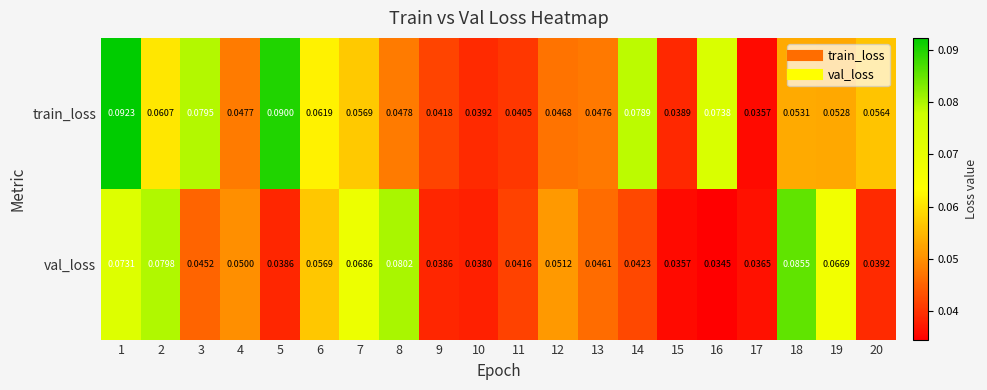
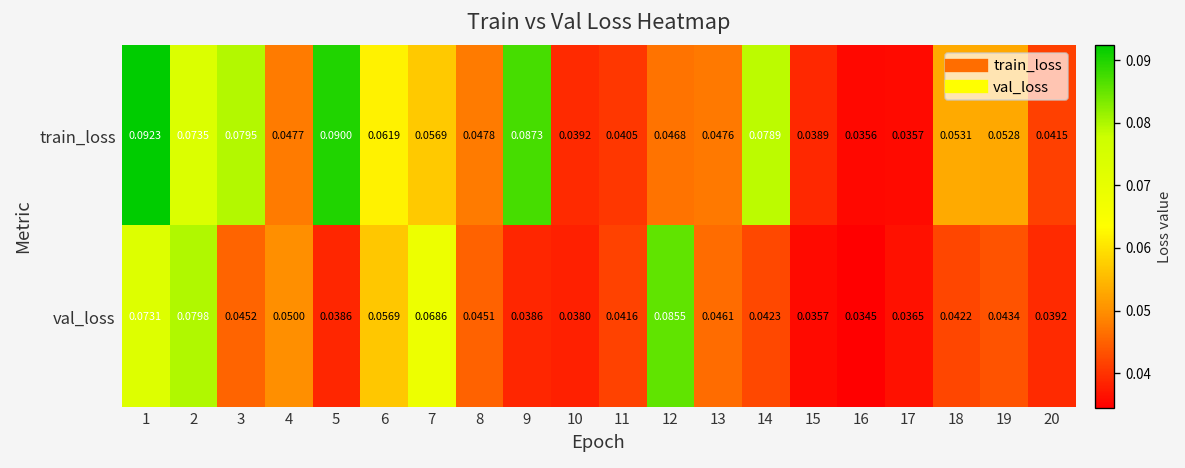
train_loss, 2: 0.0607 -> 0.0735
train_loss, 9: 0.0418 -> 0.0873
train_loss, 16: 0.0738 -> 0.0356
train_loss, 20: 0.0564 -> 0.0415
val_loss, 8: 0.0802 -> 0.0451
val_loss, 12: 0.0512 -> 0.0855
val_loss, 18: 0.0855 -> 0.0422
val_loss, 19: 0.0669 -> 0.0434
